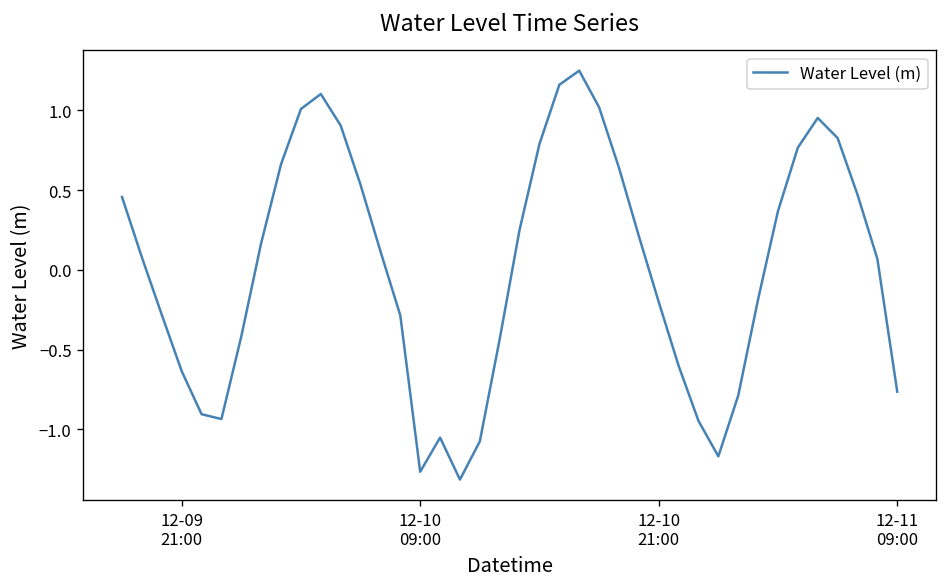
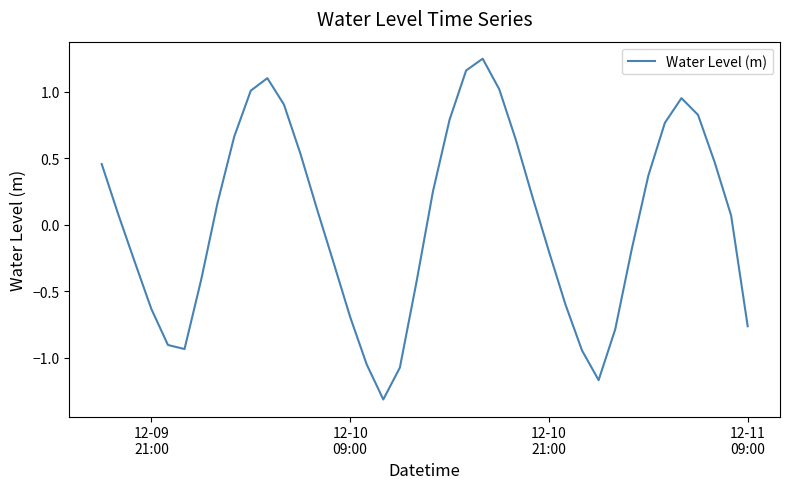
12-10 09:00: -1.27 -> -0.69
